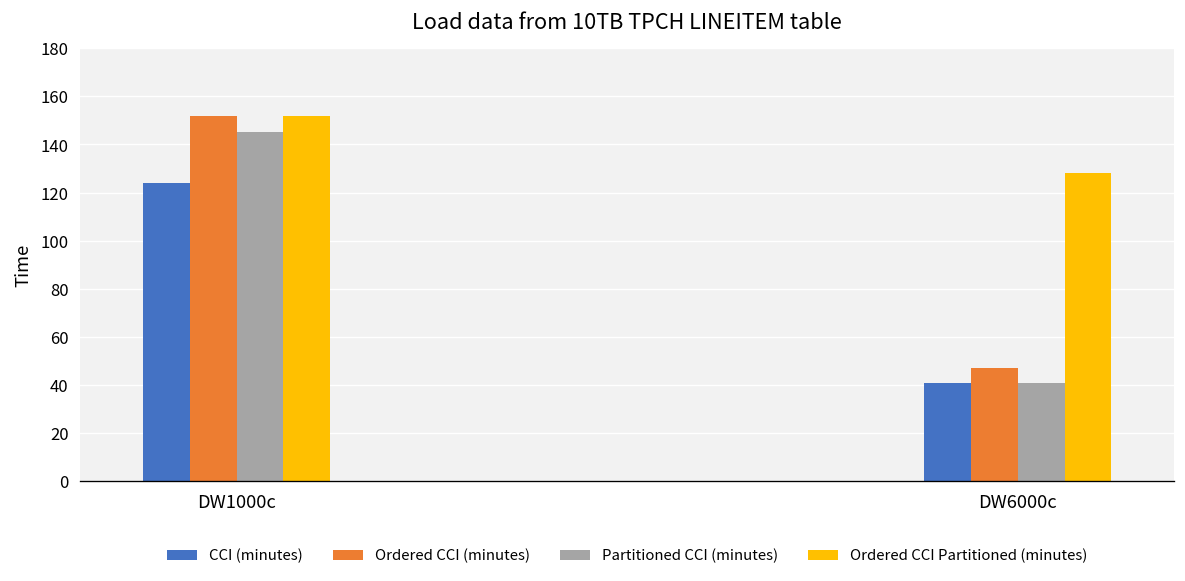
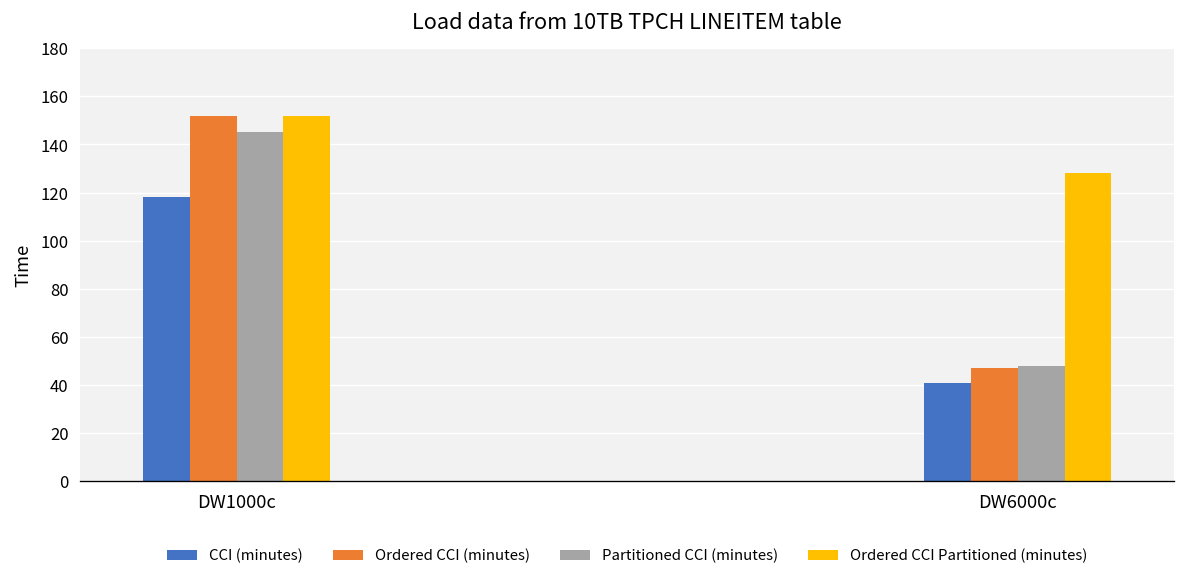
CCI (minutes), DW1000c: 124 -> 118
Partitioned CCI (minutes), DW6000c: 41 -> 48
